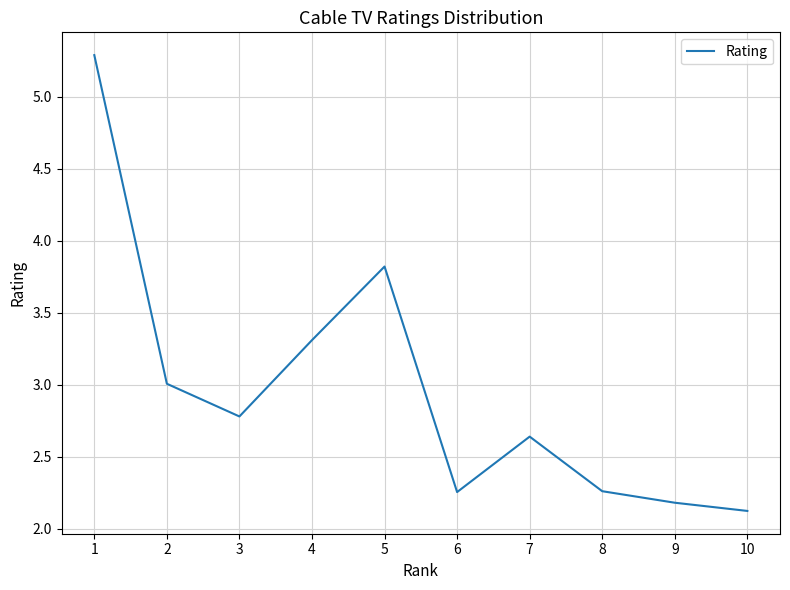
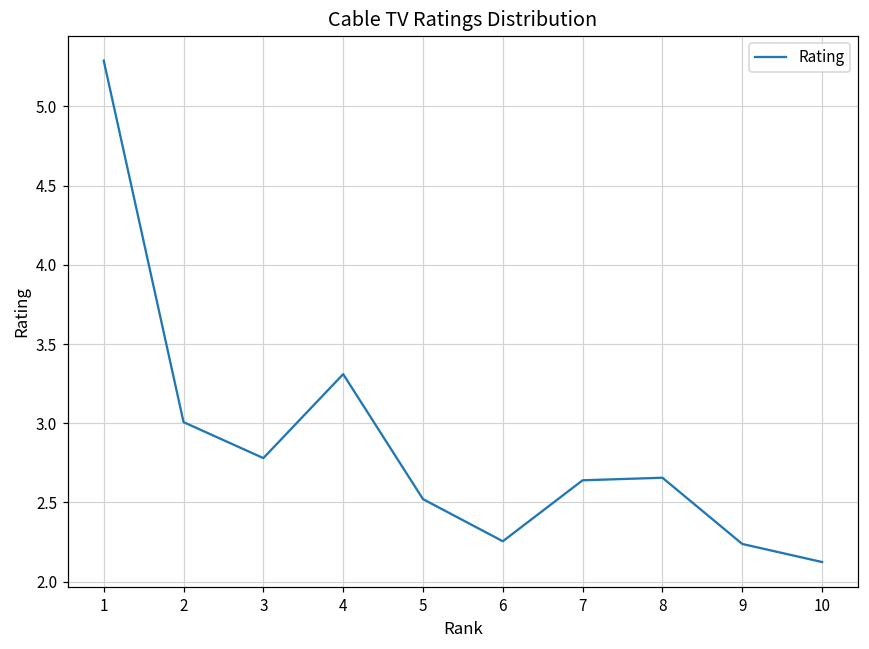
5: 3.82 -> 2.52
8: 2.26 -> 2.66
9: 2.18 -> 2.24
